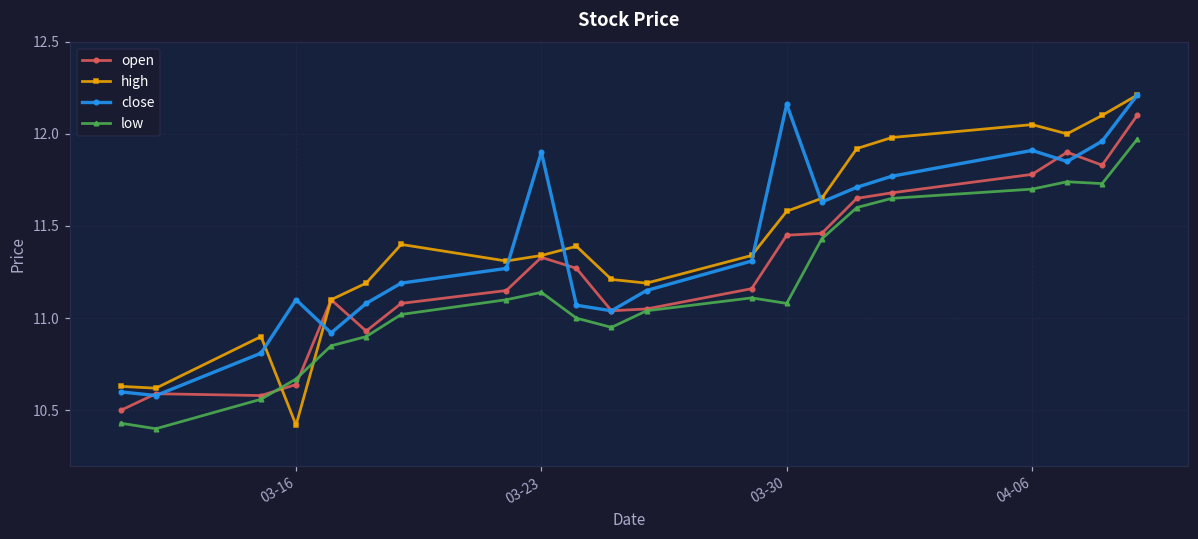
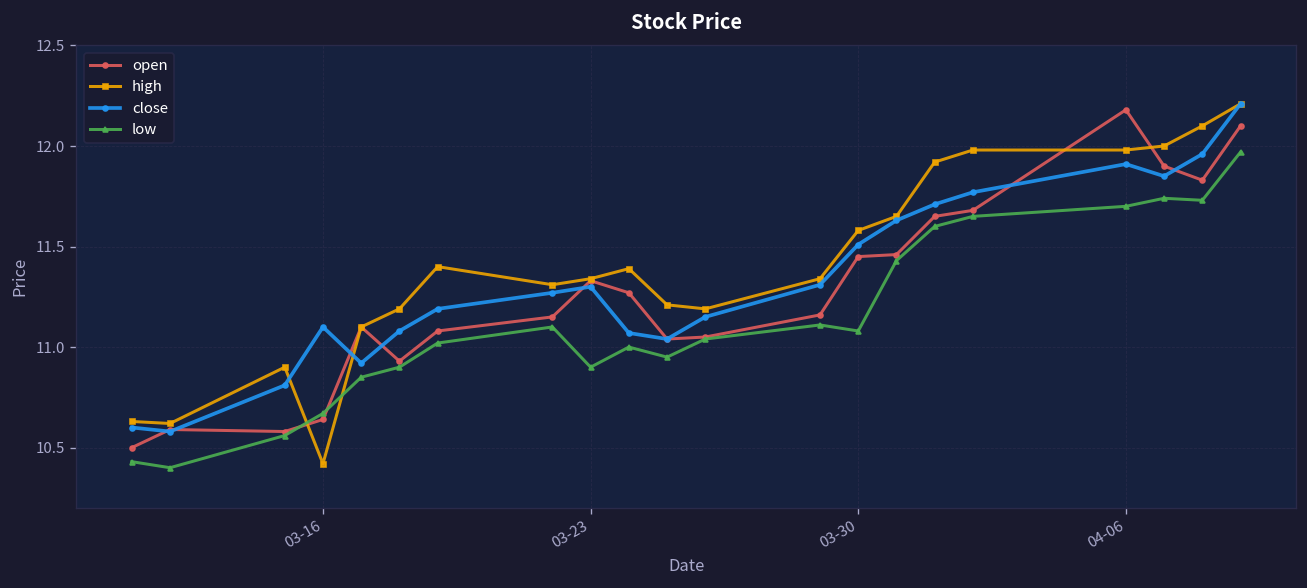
close, 03-23: 11.9 -> 11.3
low, 03-23: 11.14 -> 10.90
close, 03-30: 12.16 -> 11.51
open, 04-06: 11.78 -> 12.18
high, 04-06: 12.05 -> 11.98
